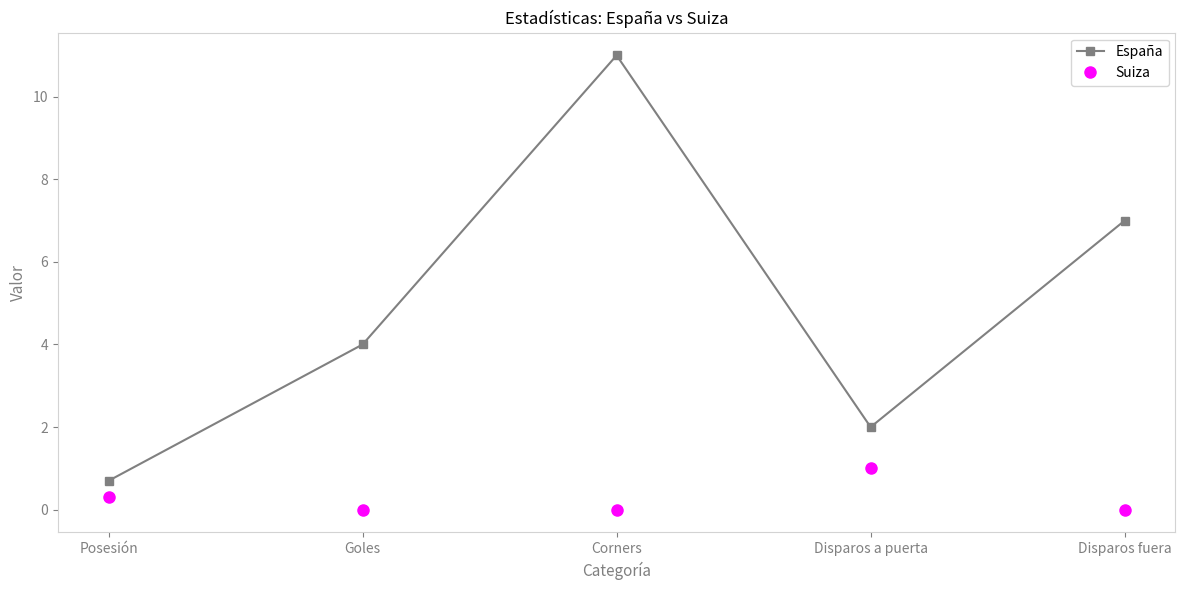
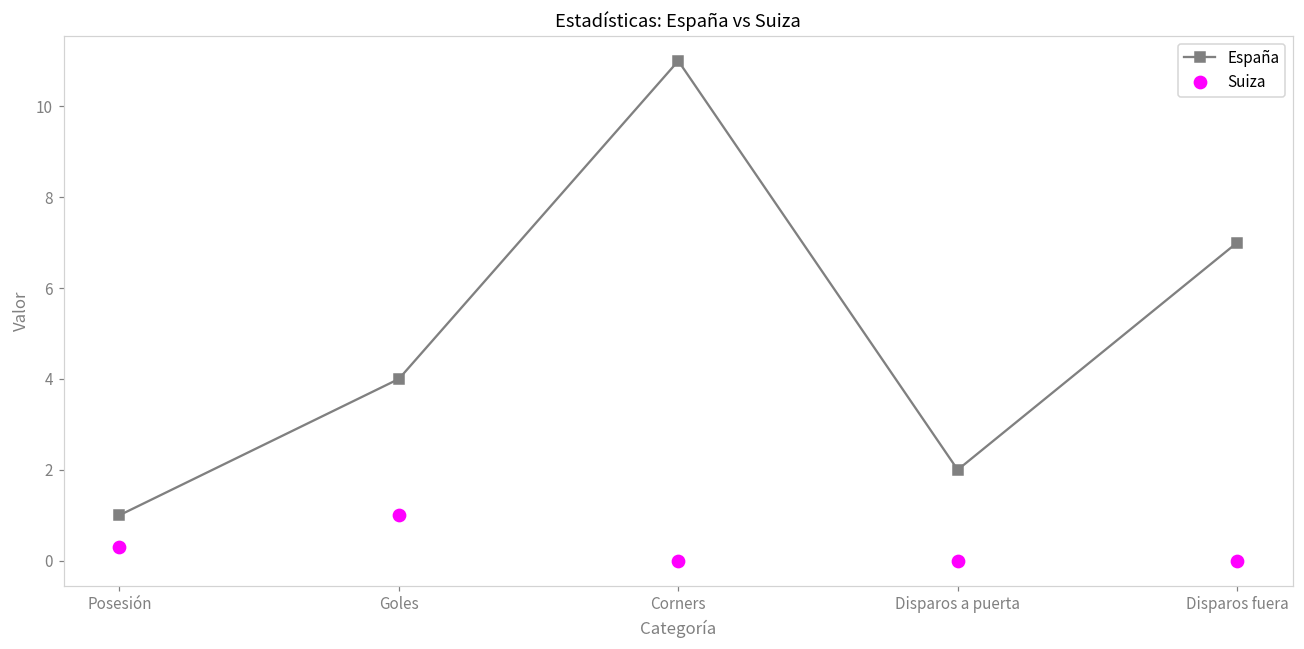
España, Posesión: 0.7 -> 1.0
Suiza, Goles: 0 -> 1
Suiza, Disparos a puerta: 1 -> 0
